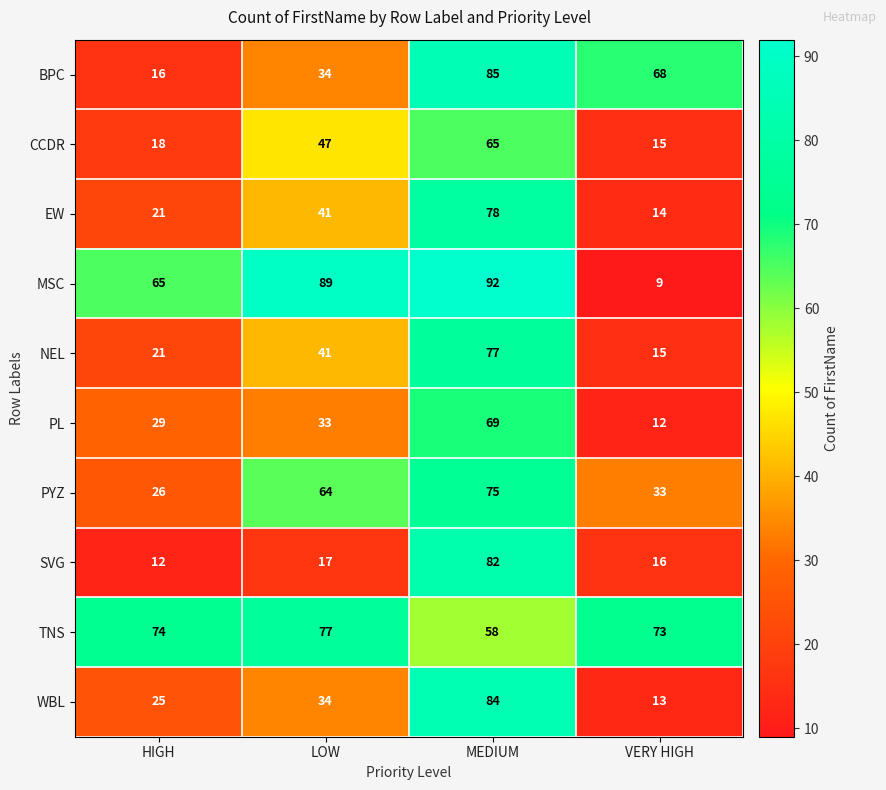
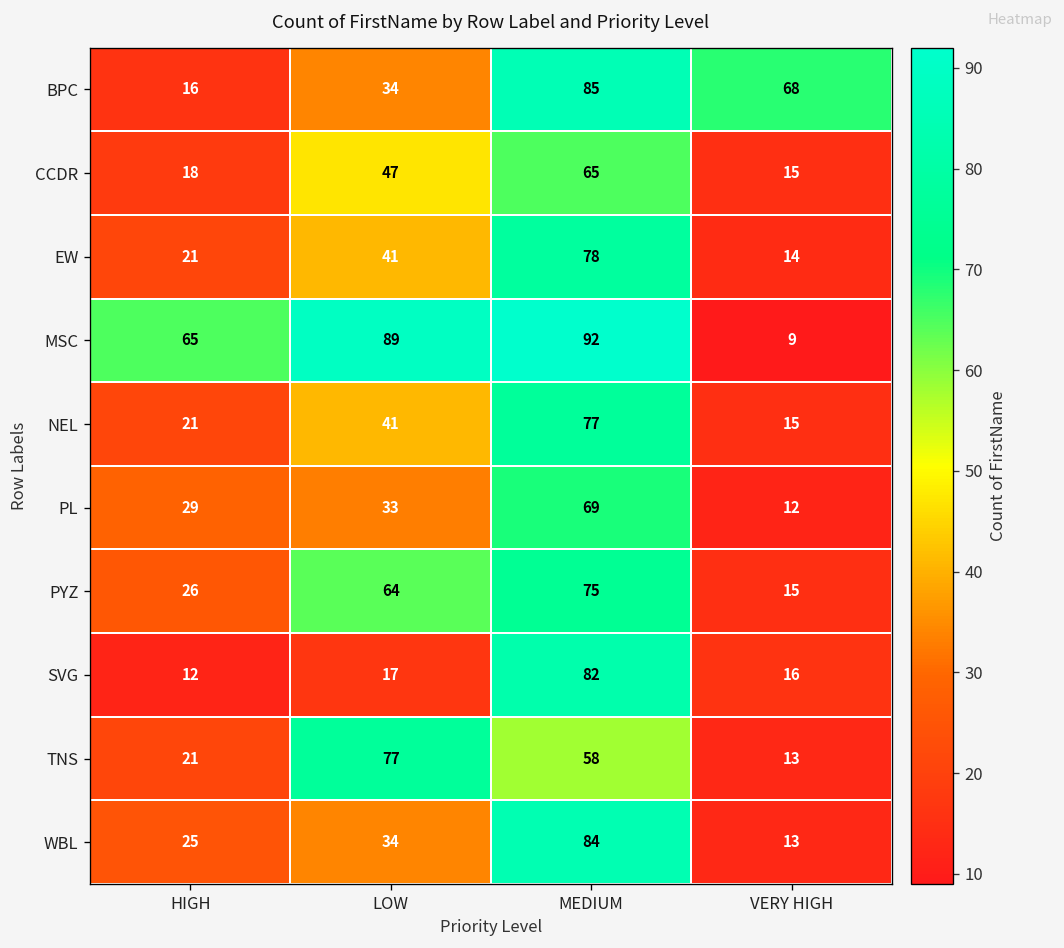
PYZ, VERY HIGH: 33 -> 15
TNS, HIGH: 74 -> 21
TNS, VERY HIGH: 73 -> 13
